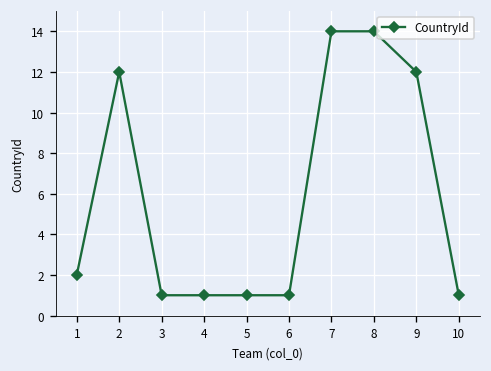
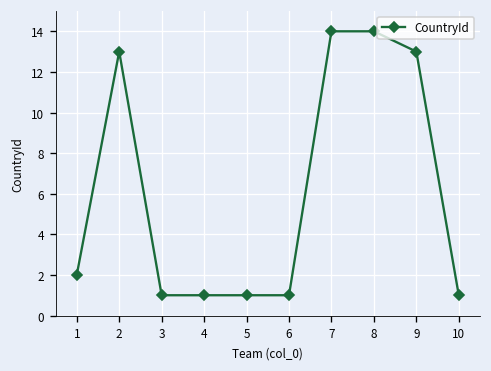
2: 12 -> 13
9: 12 -> 13
